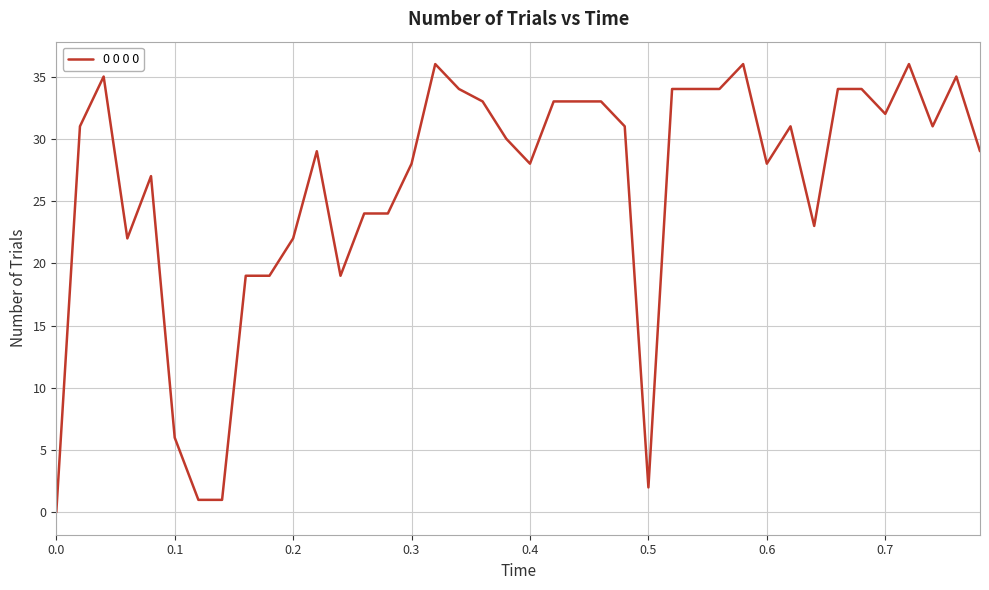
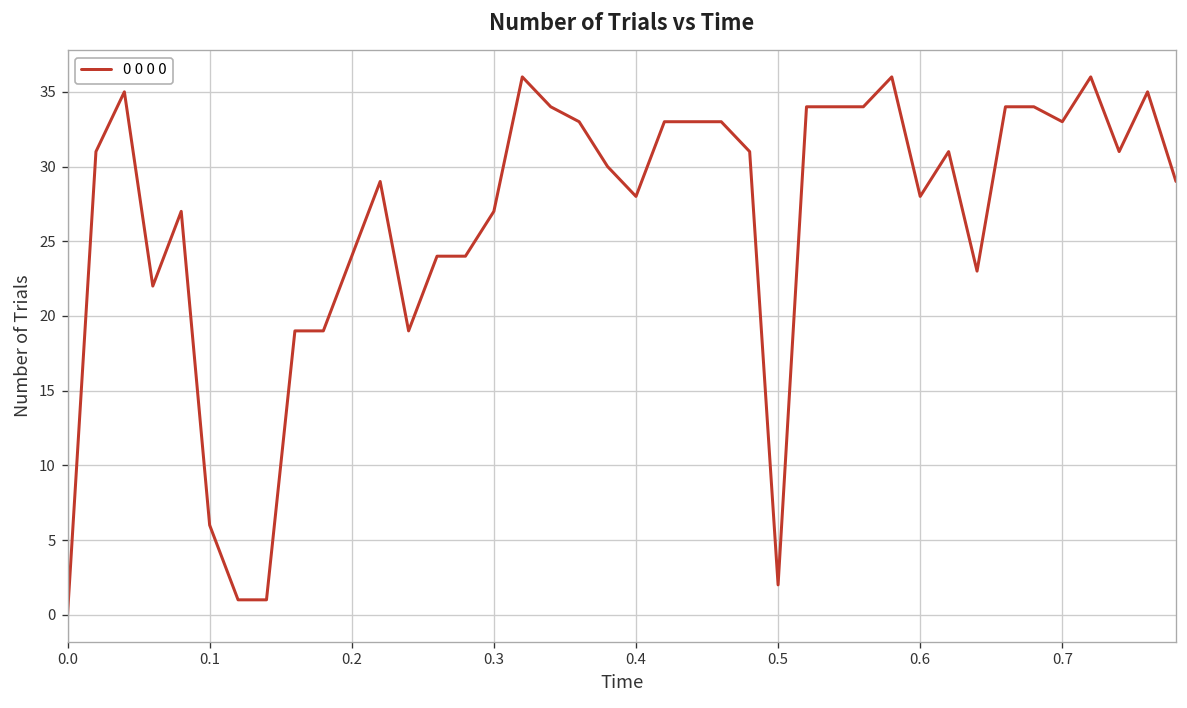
0.2: 22 -> 24
0.3: 28 -> 27
0.7: 32 -> 33
